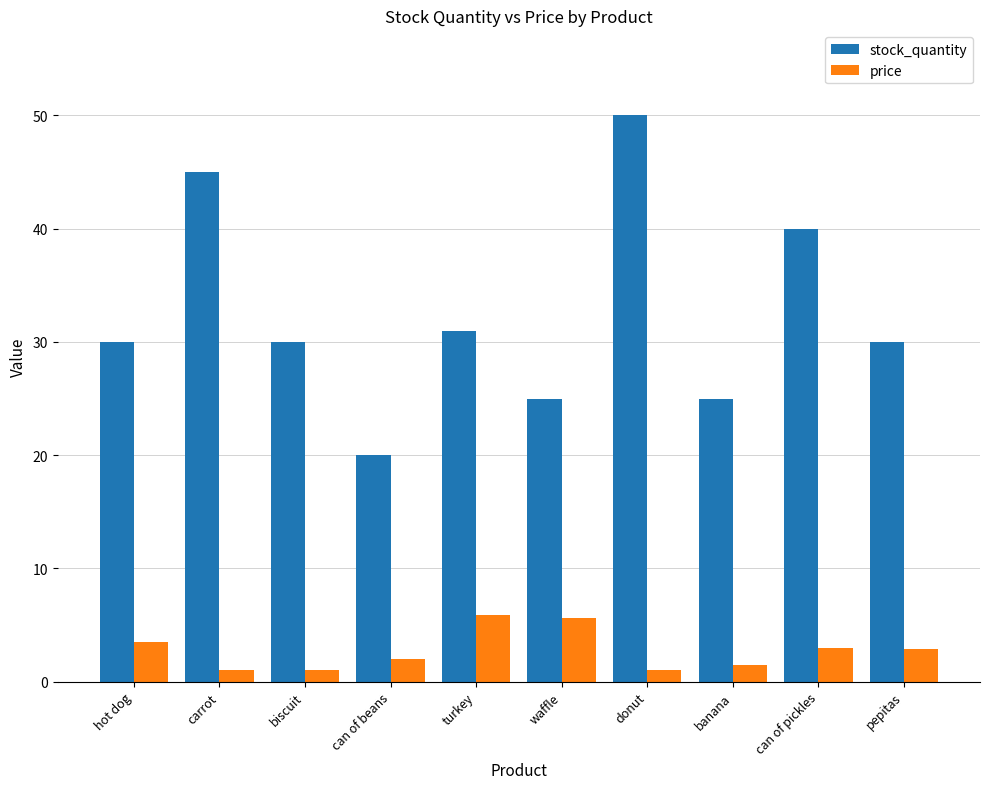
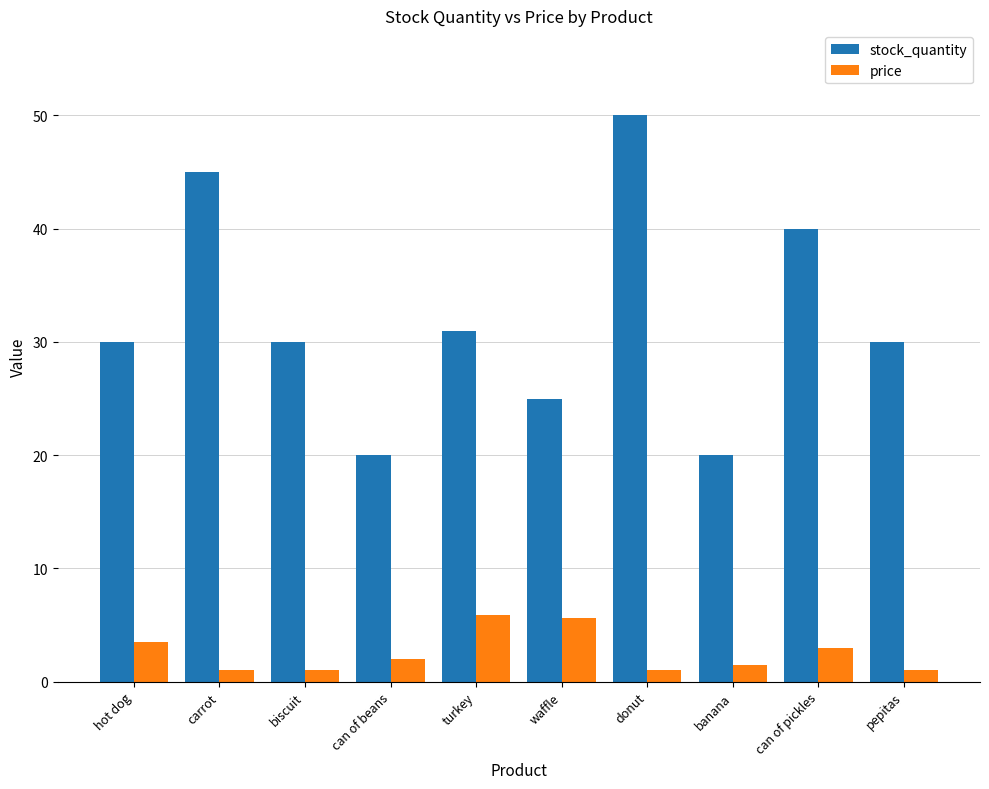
stock_quantity, banana: 25 -> 20
price, pepitas: 2.9 -> 1.0
